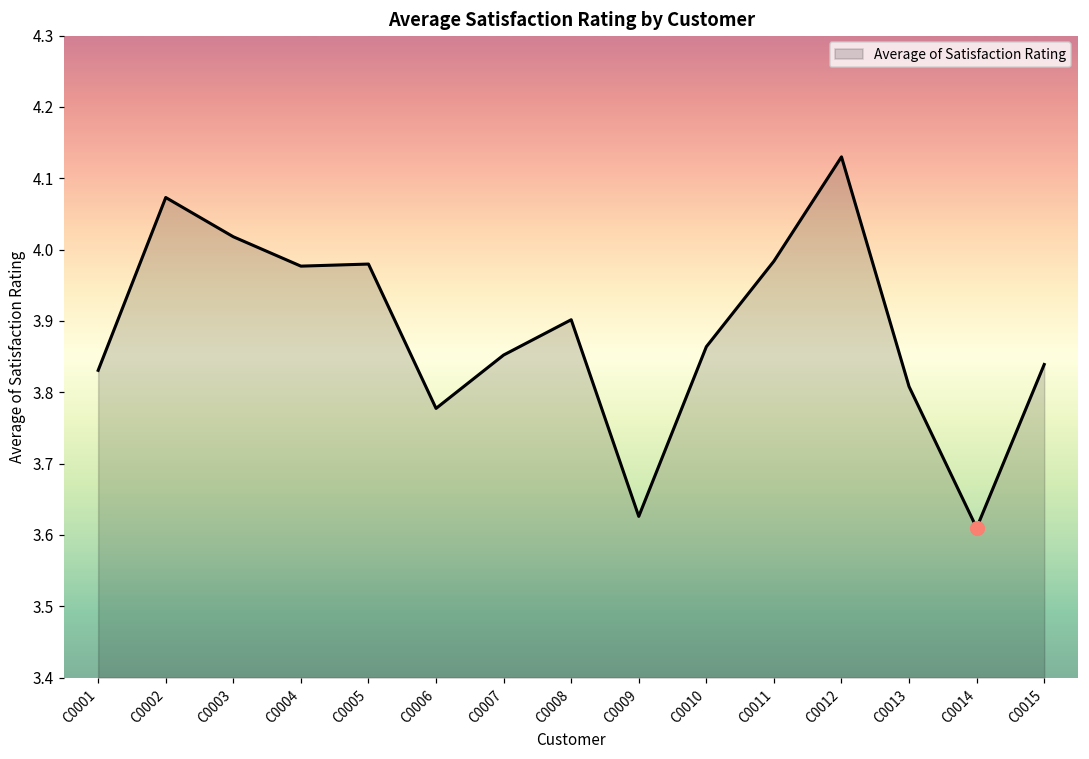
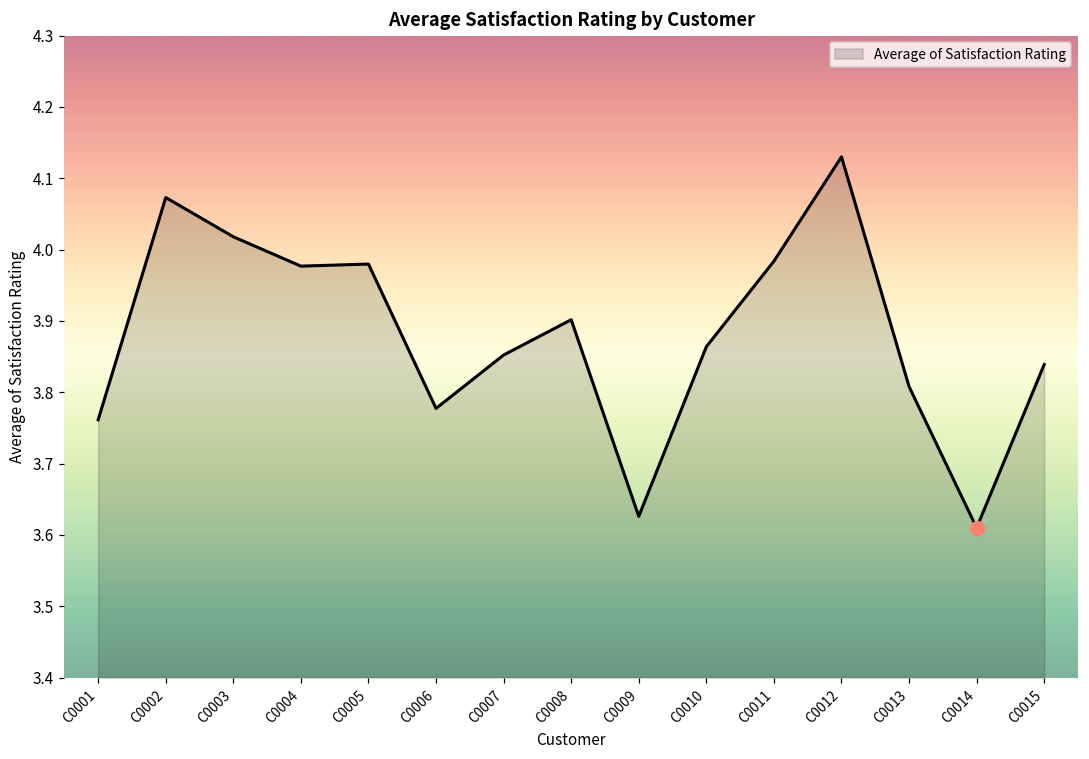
Average of Satisfaction Rating, C0001: 3.83 -> 3.76
